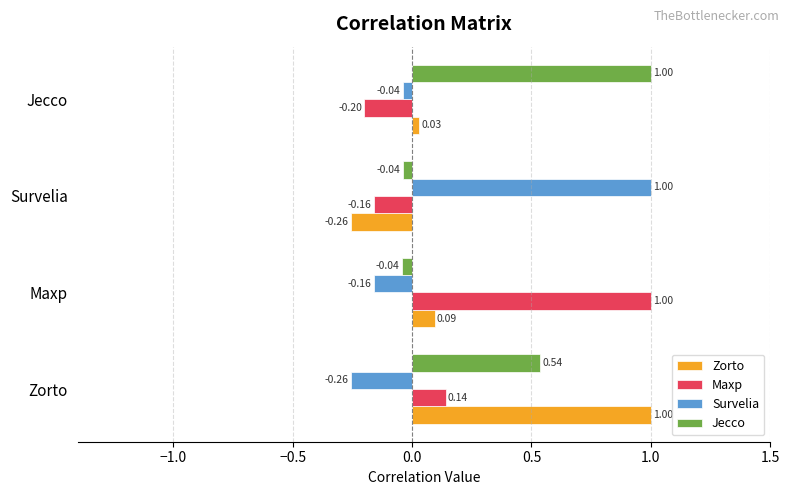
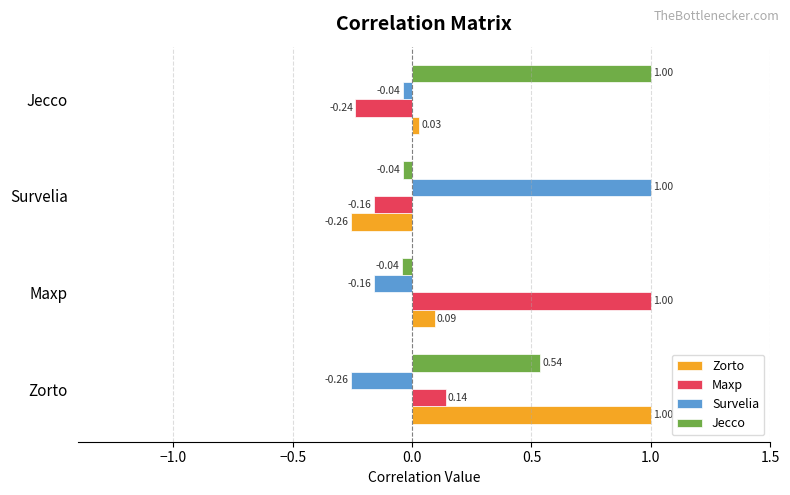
Maxp, Jecco: -0.20 -> -0.24
